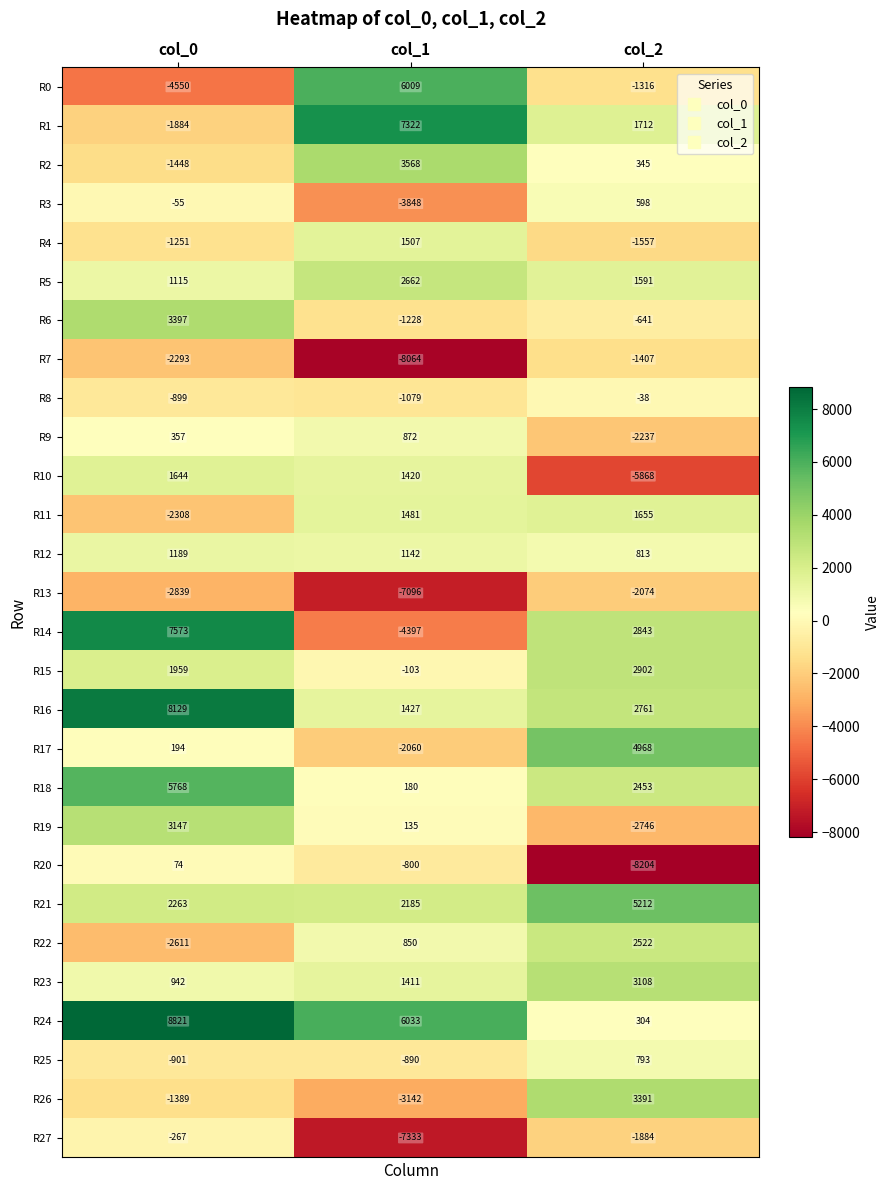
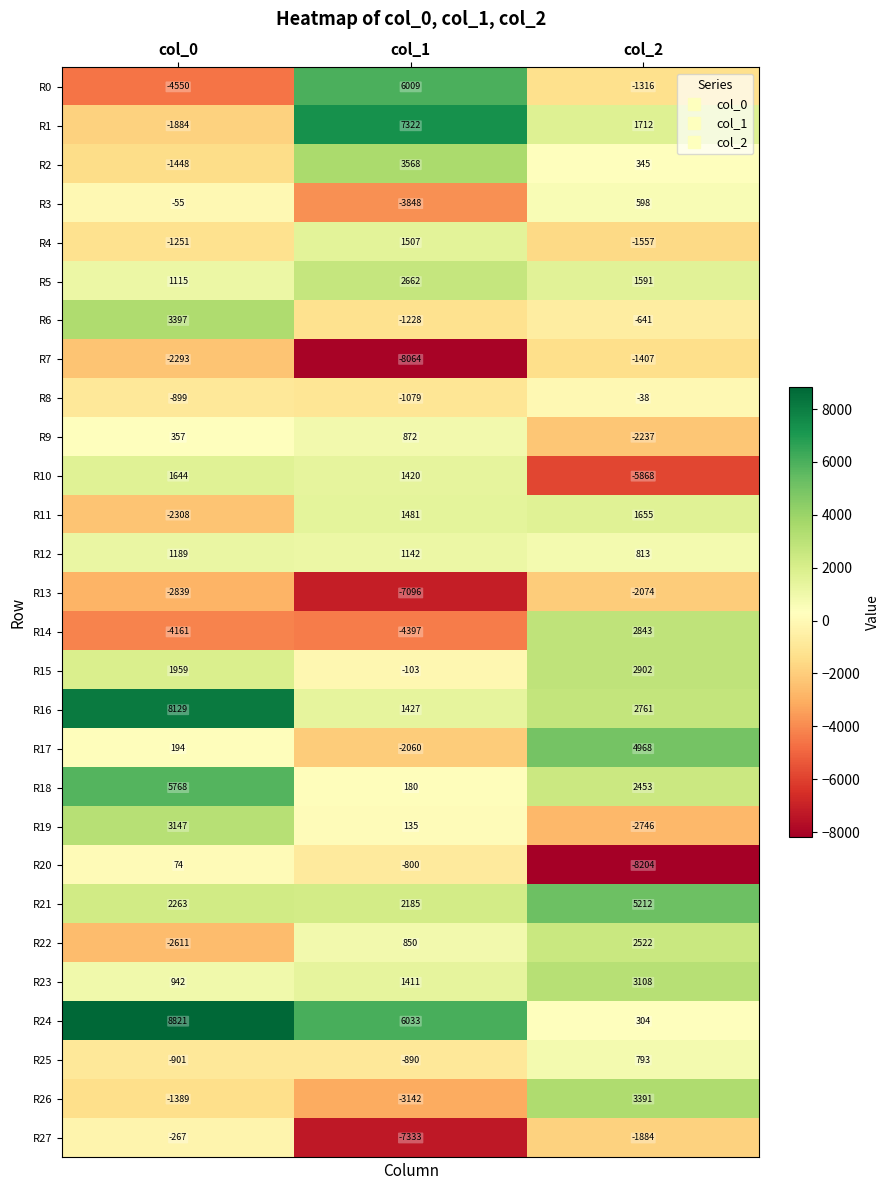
R14, col_0: 7573 -> -4161
